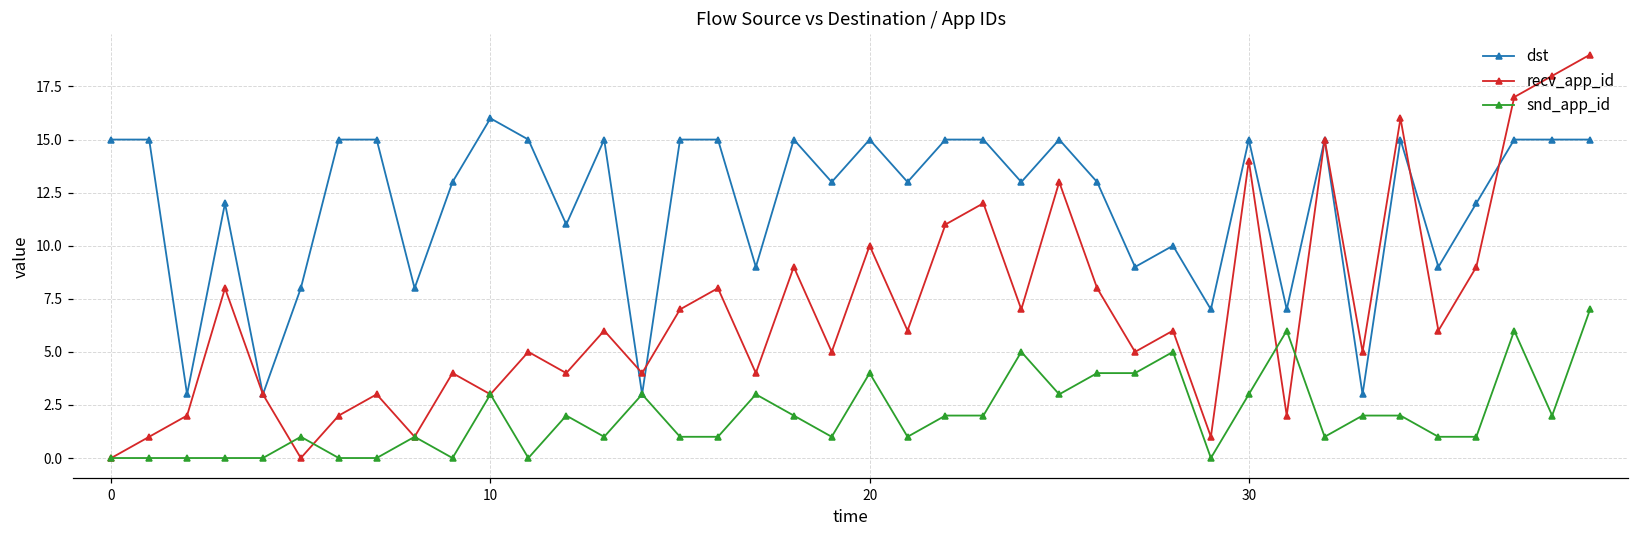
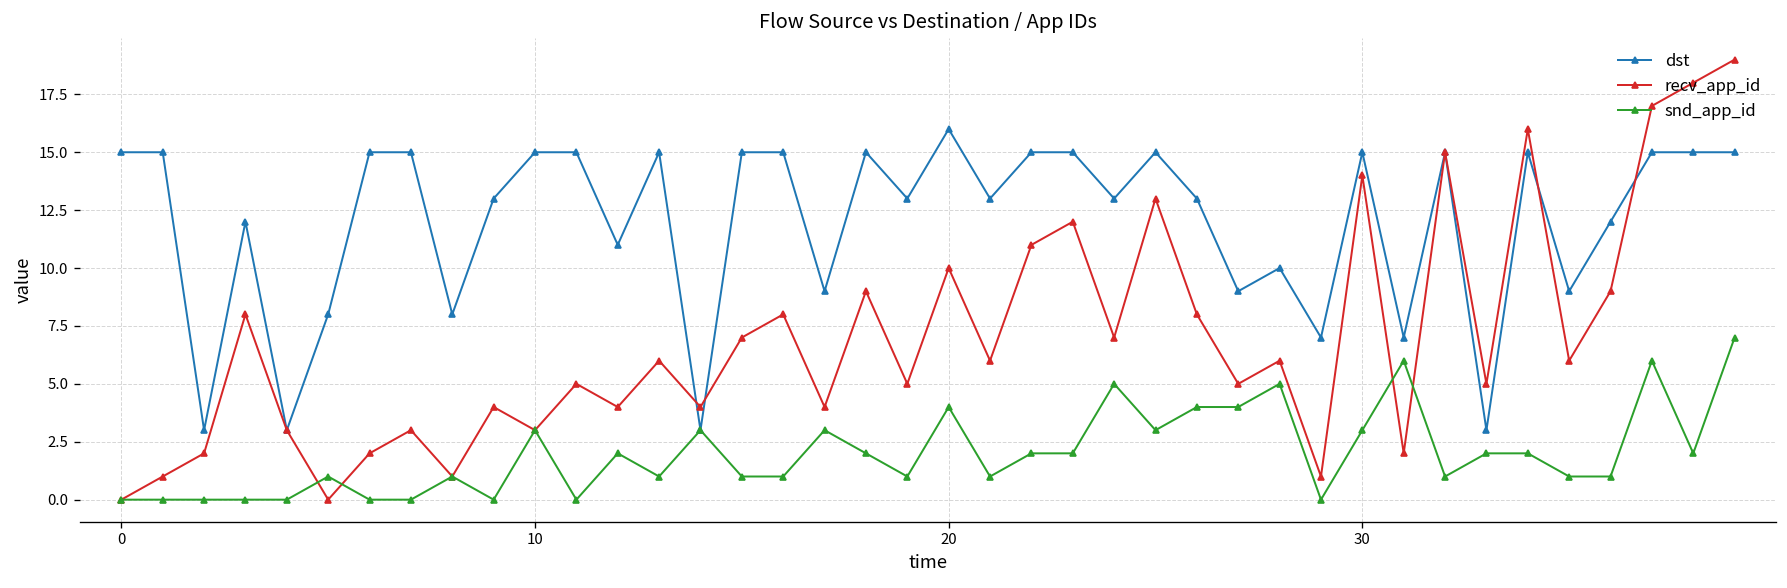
dst, 10: 16 -> 15
dst, 20: 15 -> 16
